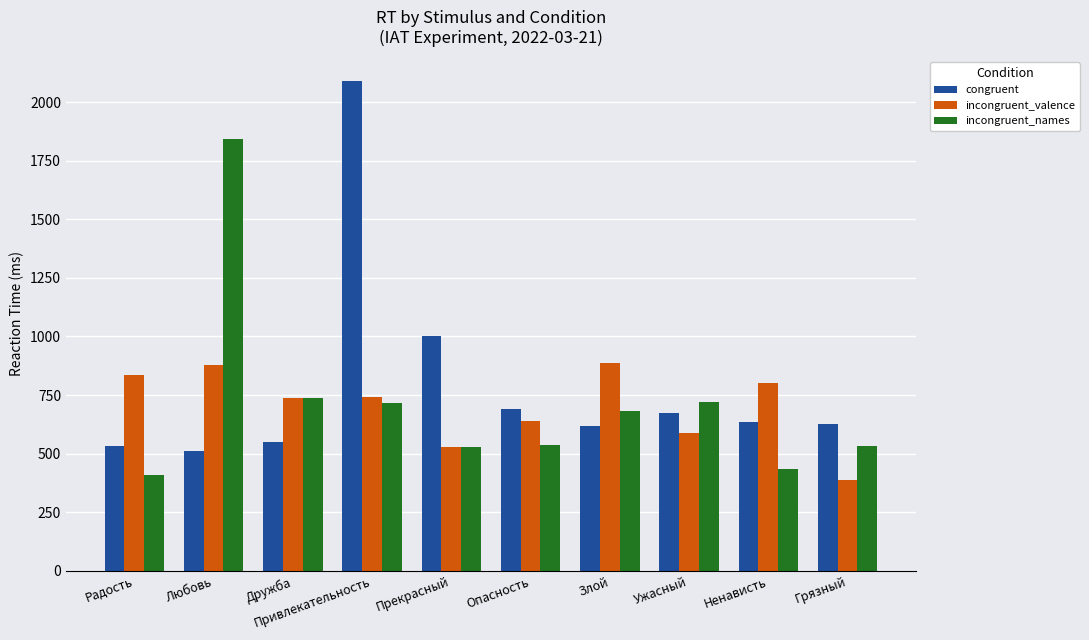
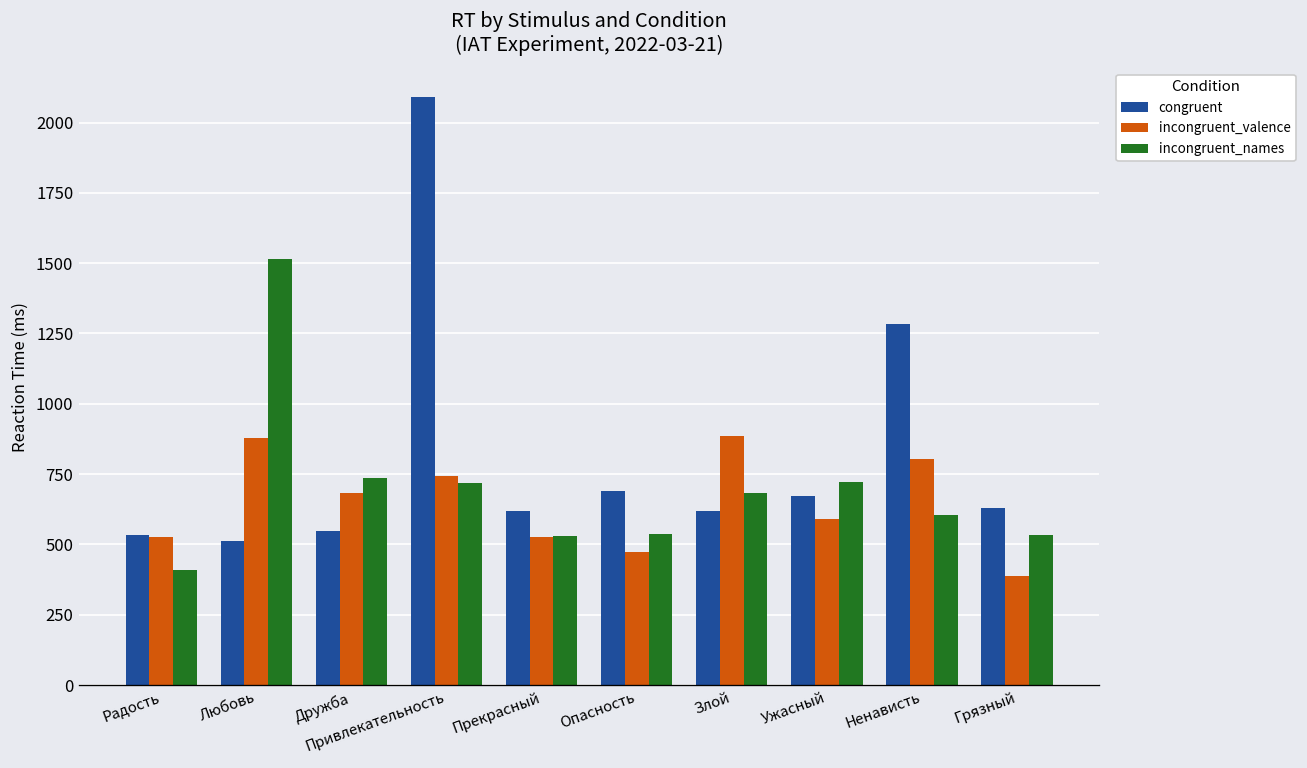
incongruent_valence, Радость: 830 -> 530
incongruent_names, Любовь: 1840 -> 1520
incongruent_valence, Дружба: 740 -> 680
congruent, Прекрасный: 1000 -> 620
incongruent_valence, Опасность: 640 -> 470
congruent, Ненависть: 640 -> 1290
incongruent_names, Ненависть: 430 -> 610
